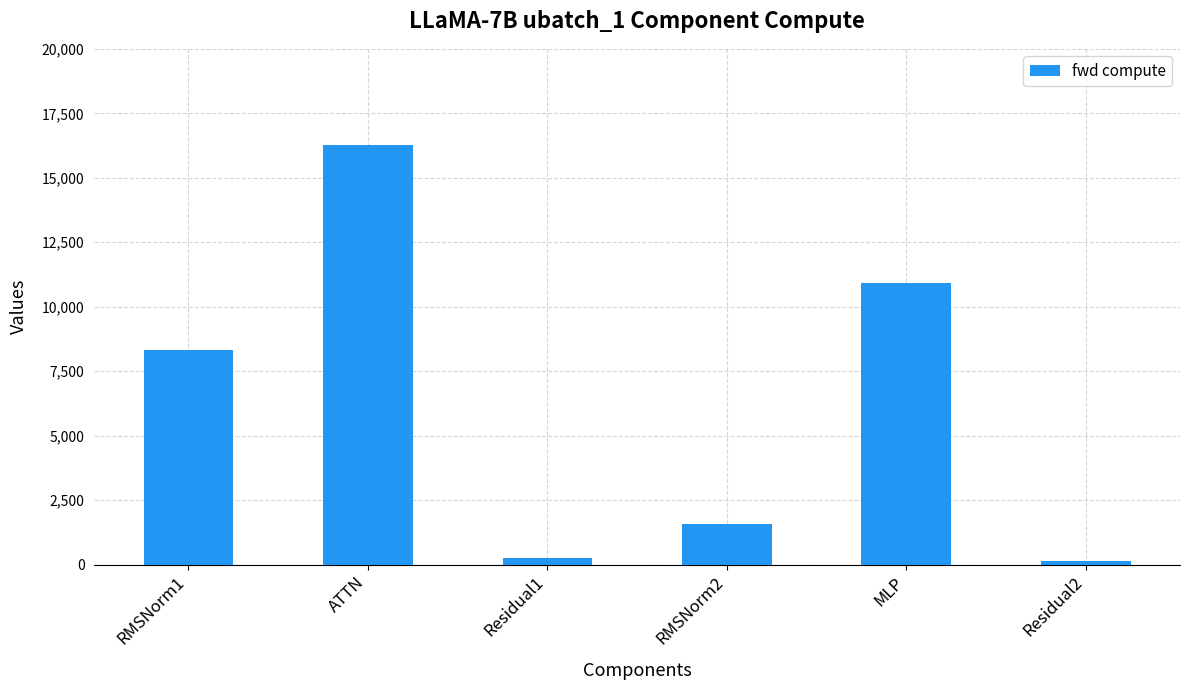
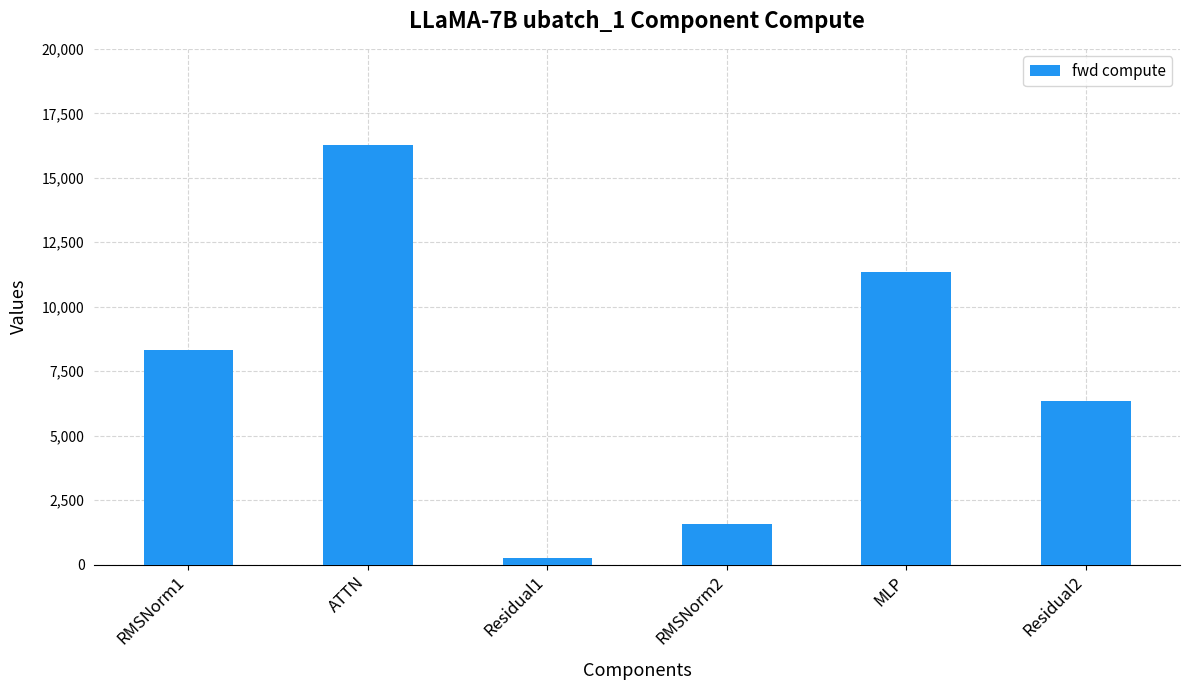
MLP: 10,900 -> 11,300
Residual2: 100 -> 6,300
